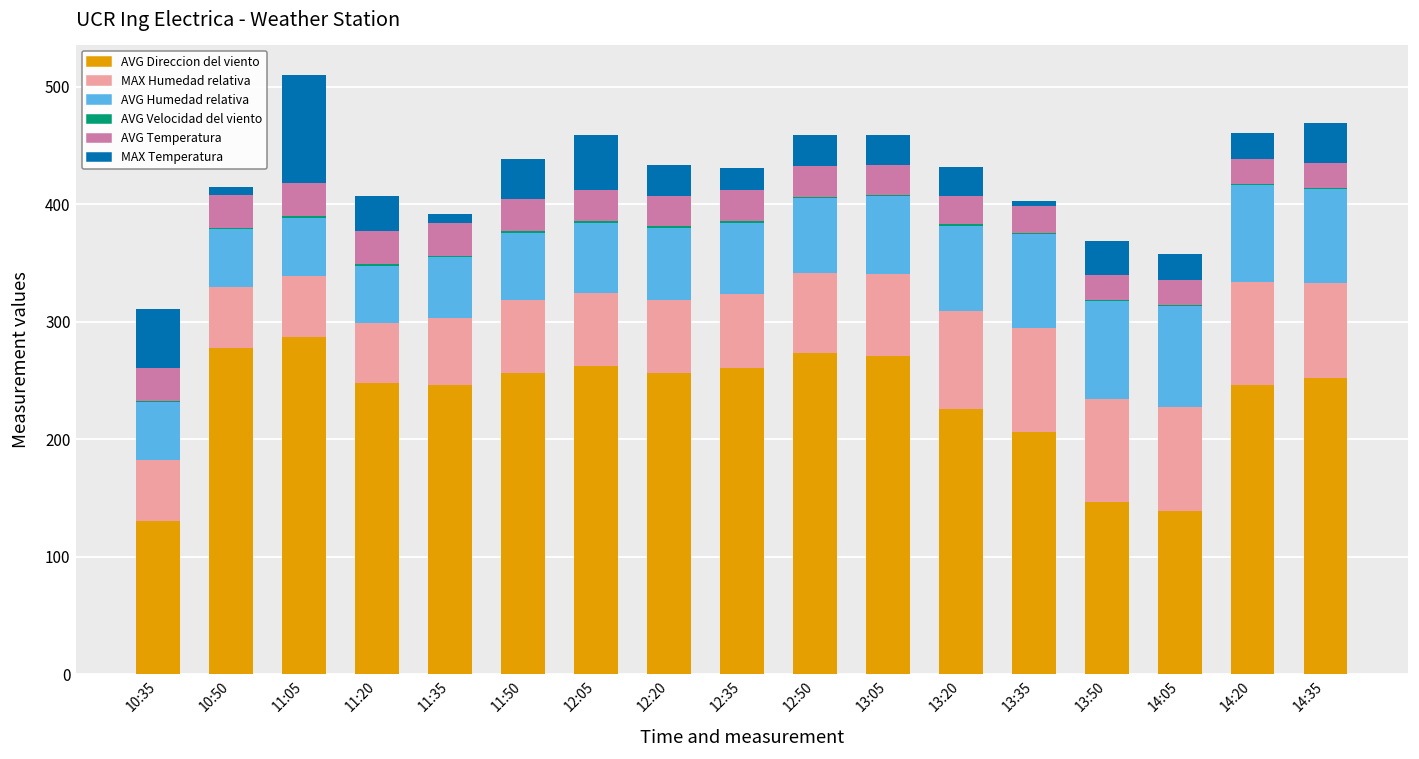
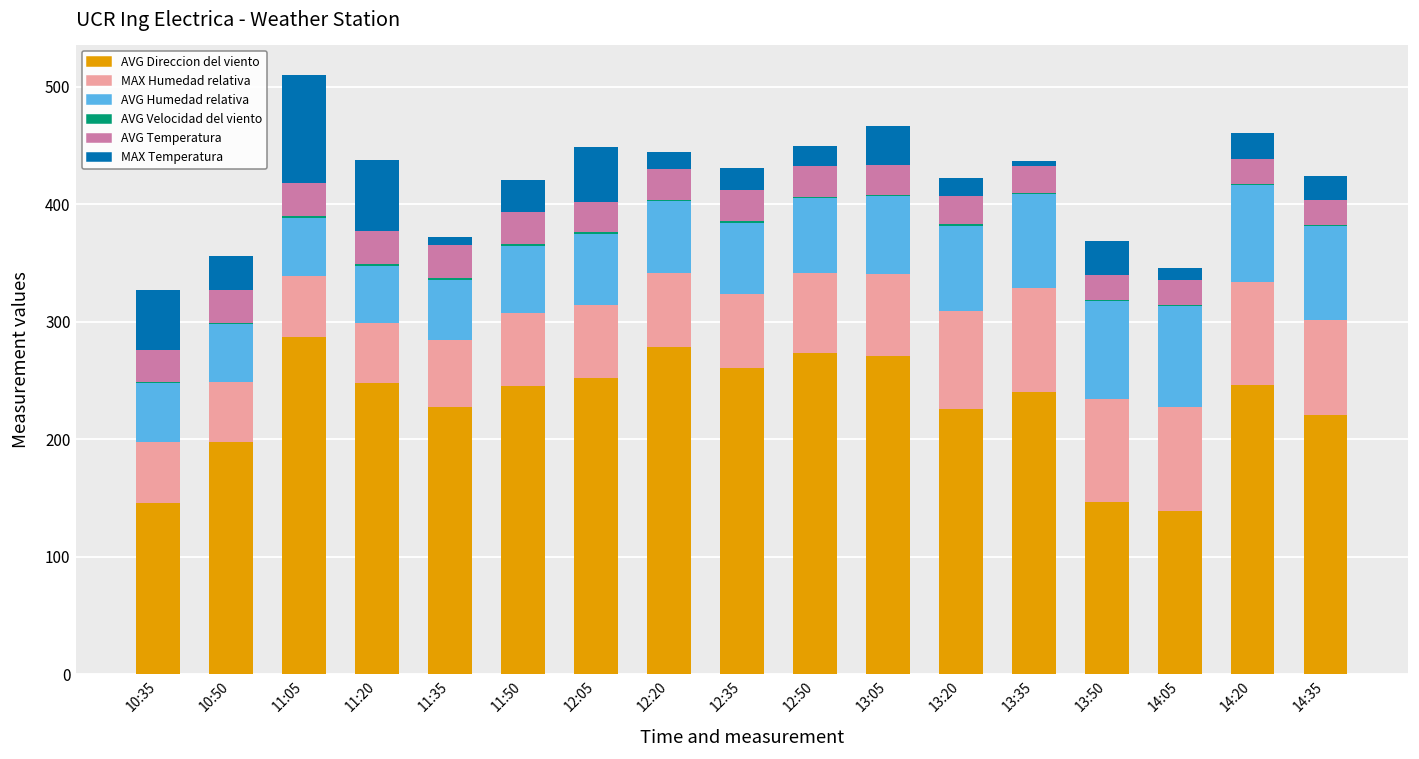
AVG Direccion del viento, 10:35: 130 -> 146
AVG Direccion del viento, 10:50: 278 -> 197
MAX Temperatura, 10:50: 7 -> 29
MAX Temperatura, 11:20: 29 -> 60
AVG Direccion del viento, 11:35: 246 -> 227
AVG Direccion del viento, 11:50: 257 -> 245
MAX Temperatura, 11:50: 34 -> 27
AVG Direccion del viento, 12:05: 262 -> 252
AVG Direccion del viento, 12:20: 256 -> 279
MAX Temperatura, 12:20: 26 -> 14
MAX Temperatura, 12:50: 26 -> 17
MAX Temperatura, 13:05: 26 -> 33
MAX Temperatura, 13:20: 25 -> 16
AVG Direccion del viento, 13:35: 206 -> 240
MAX Temperatura, 14:05: 22 -> 10
AVG Direccion del viento, 14:35: 252 -> 221
MAX Temperatura, 14:35: 34 -> 21
